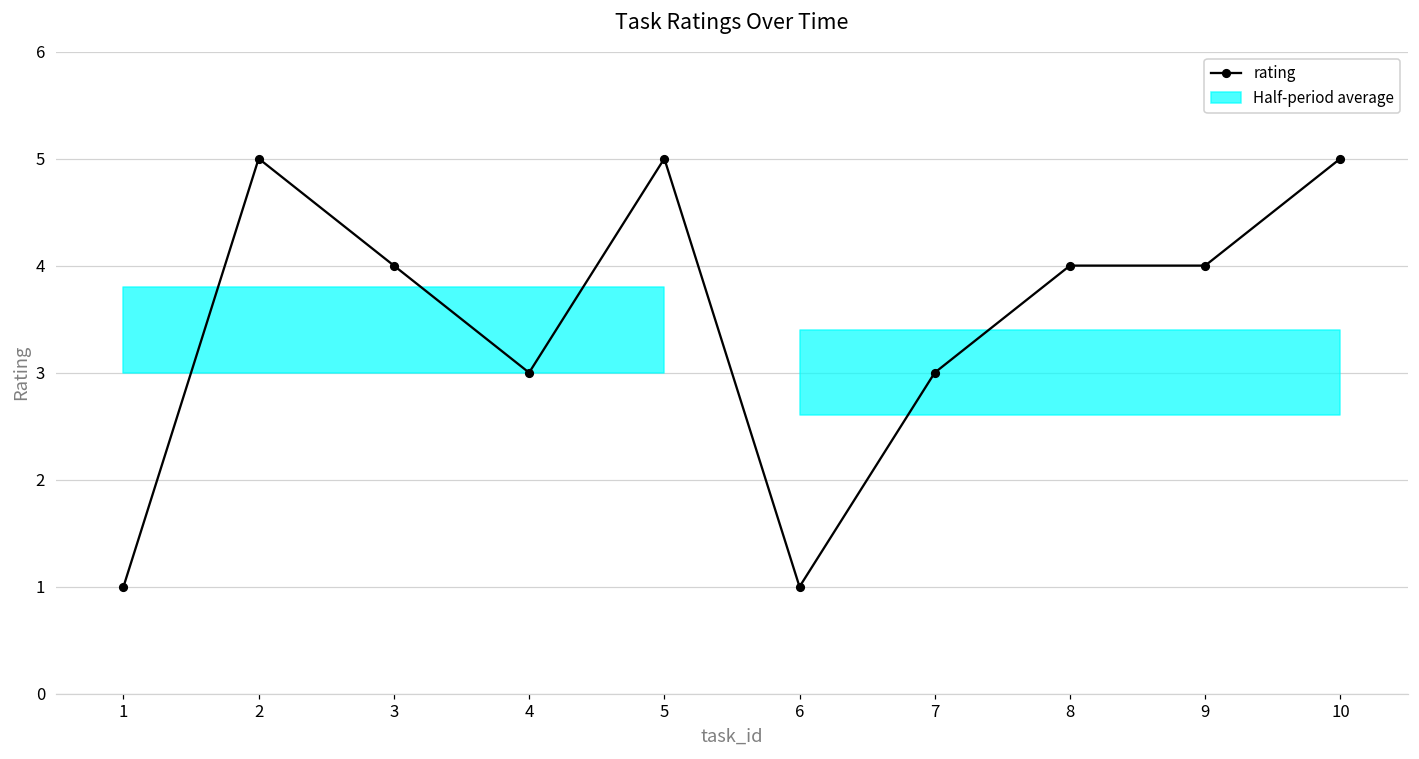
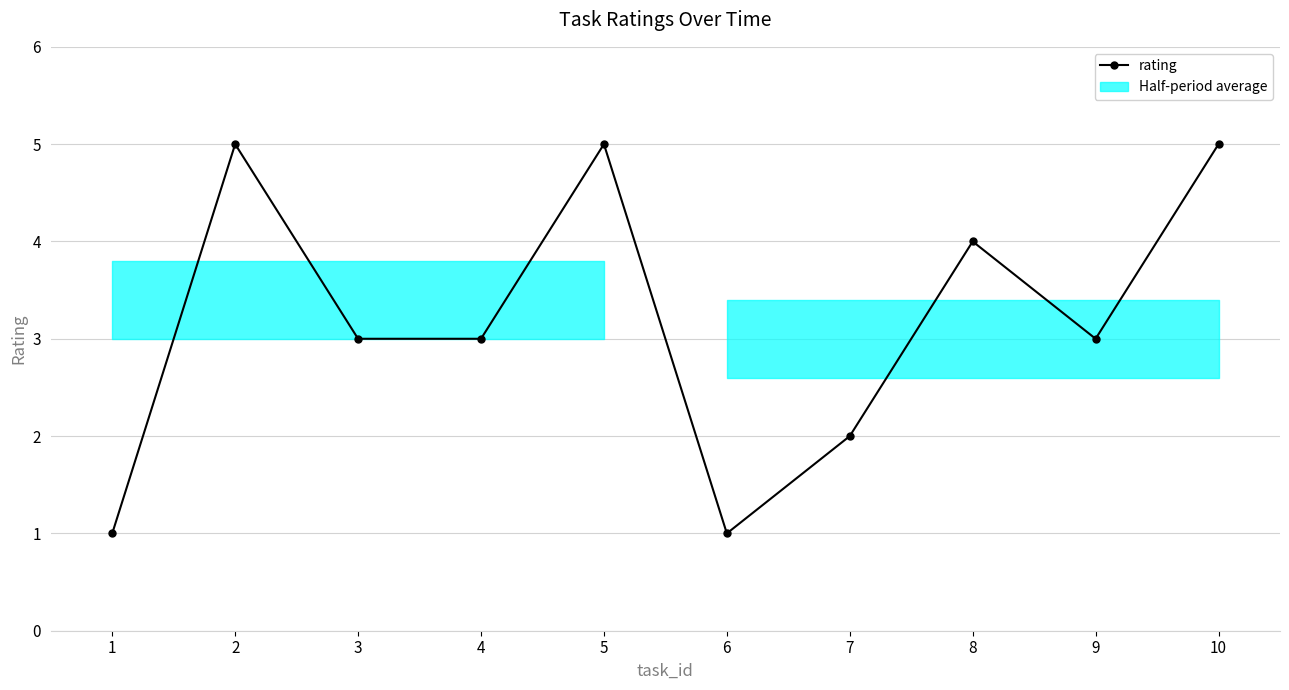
rating, 3: 4 -> 3
rating, 7: 3 -> 2
rating, 9: 4 -> 3
